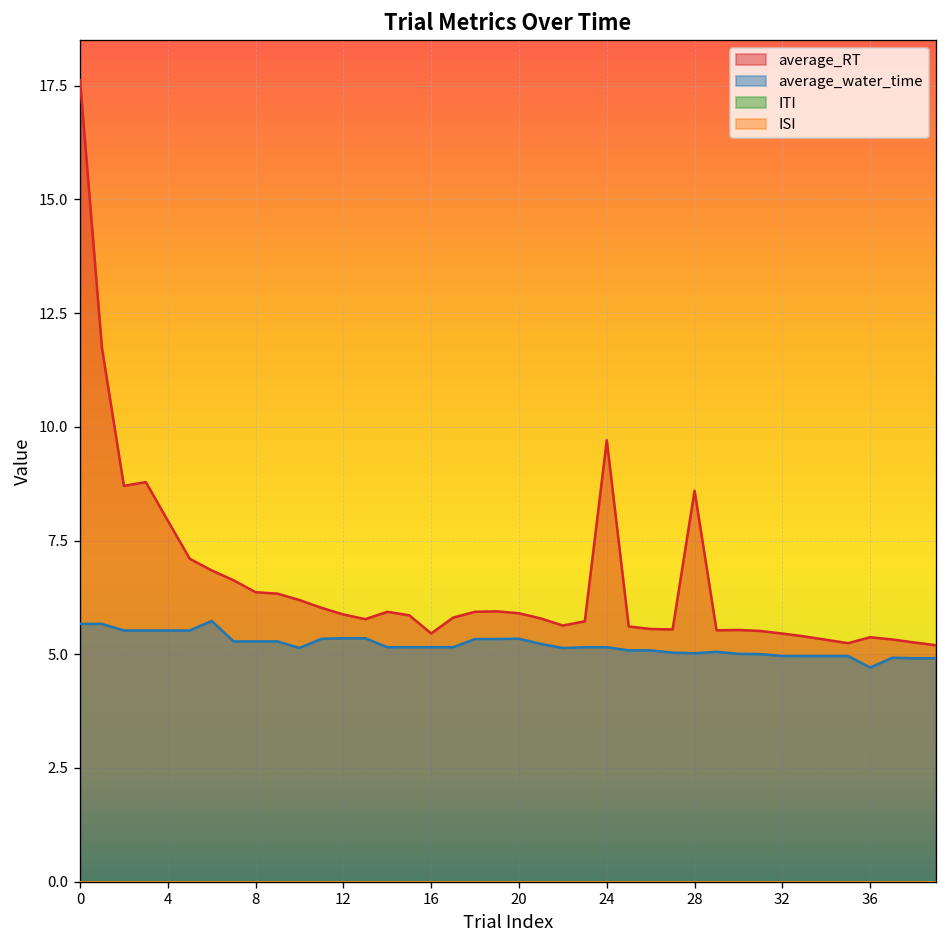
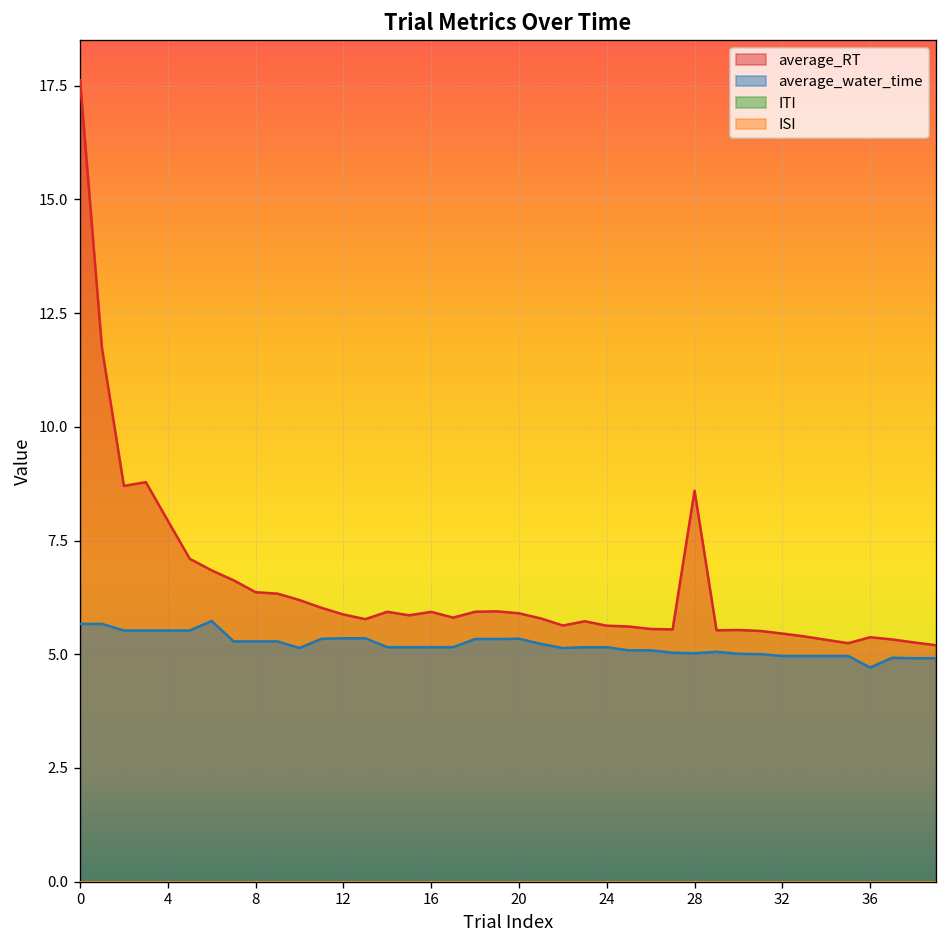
average_RT, 16: 5.5 -> 5.9
average_RT, 24: 9.7 -> 5.6
